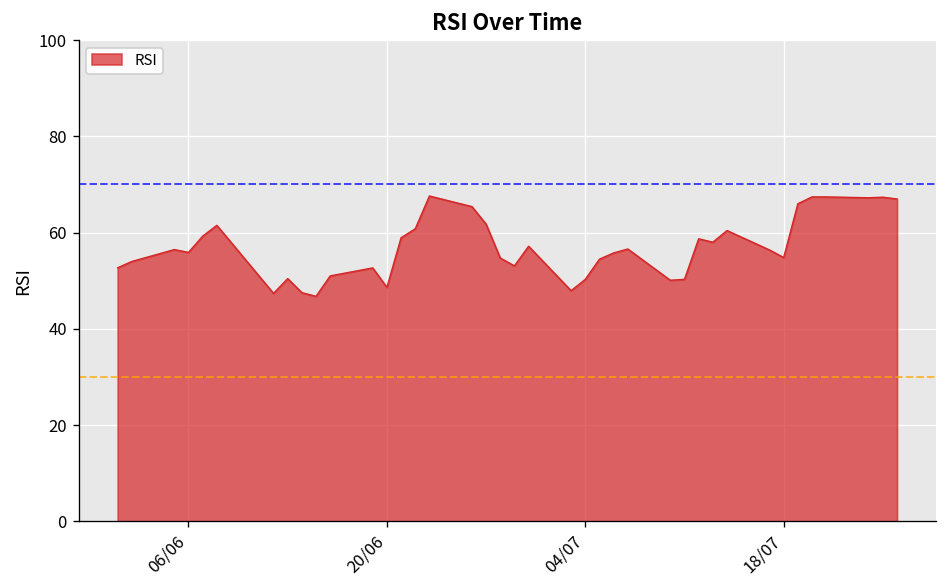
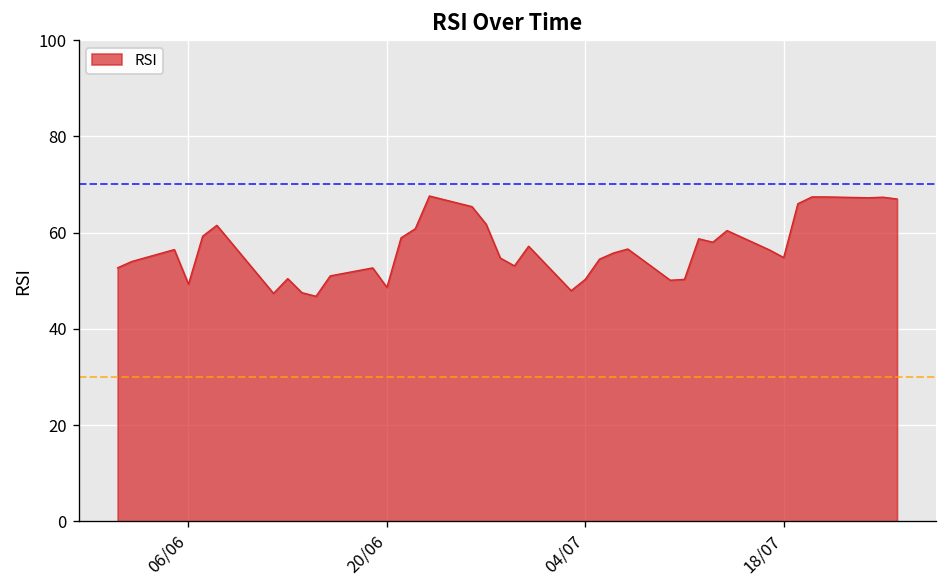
06/06: 56 -> 49
